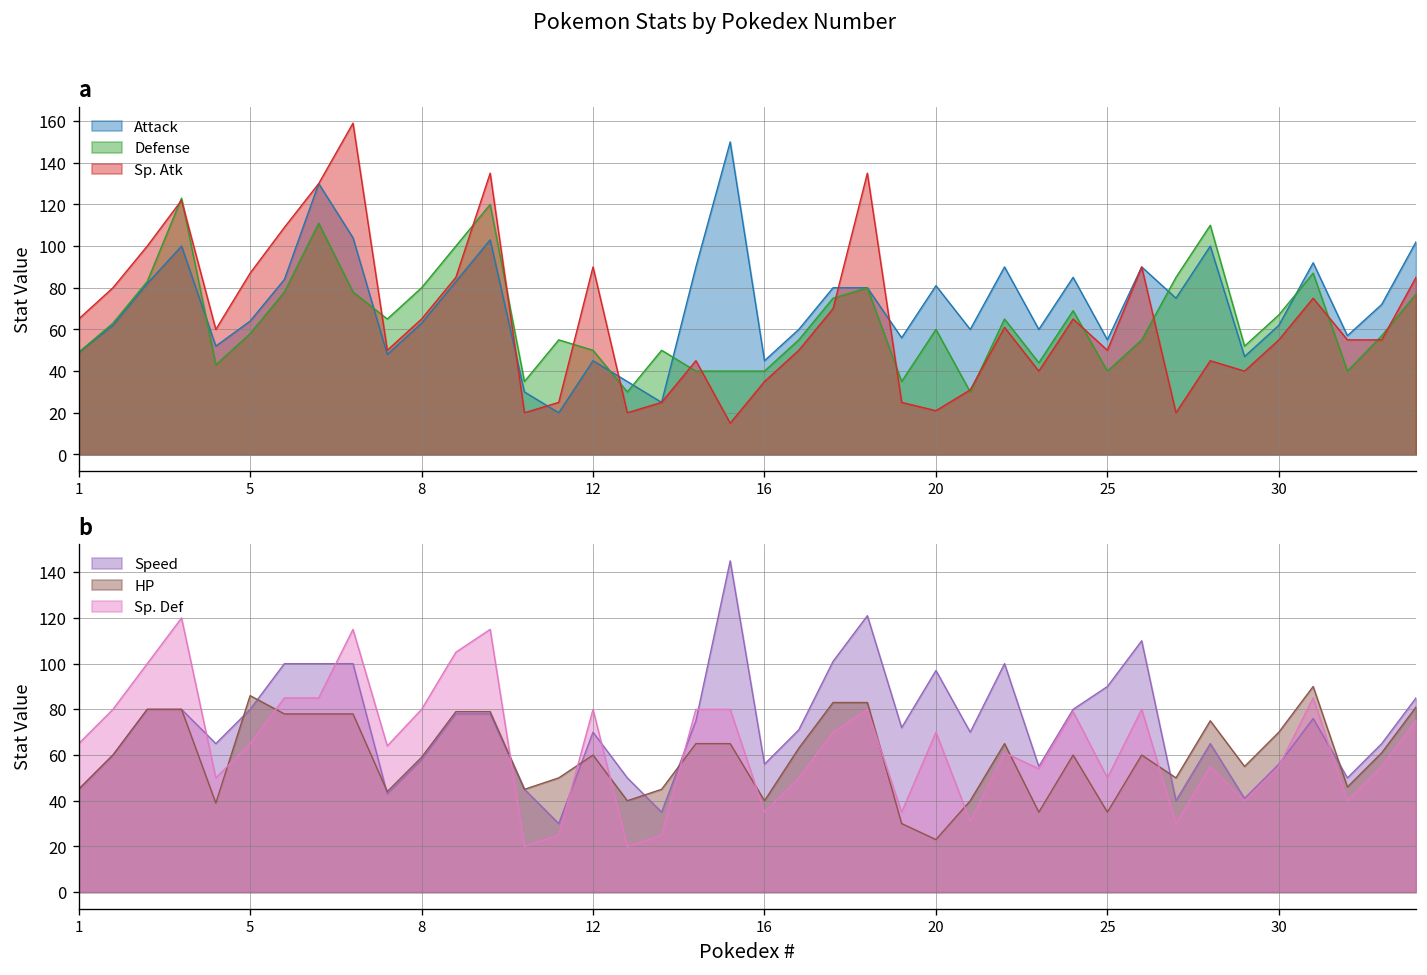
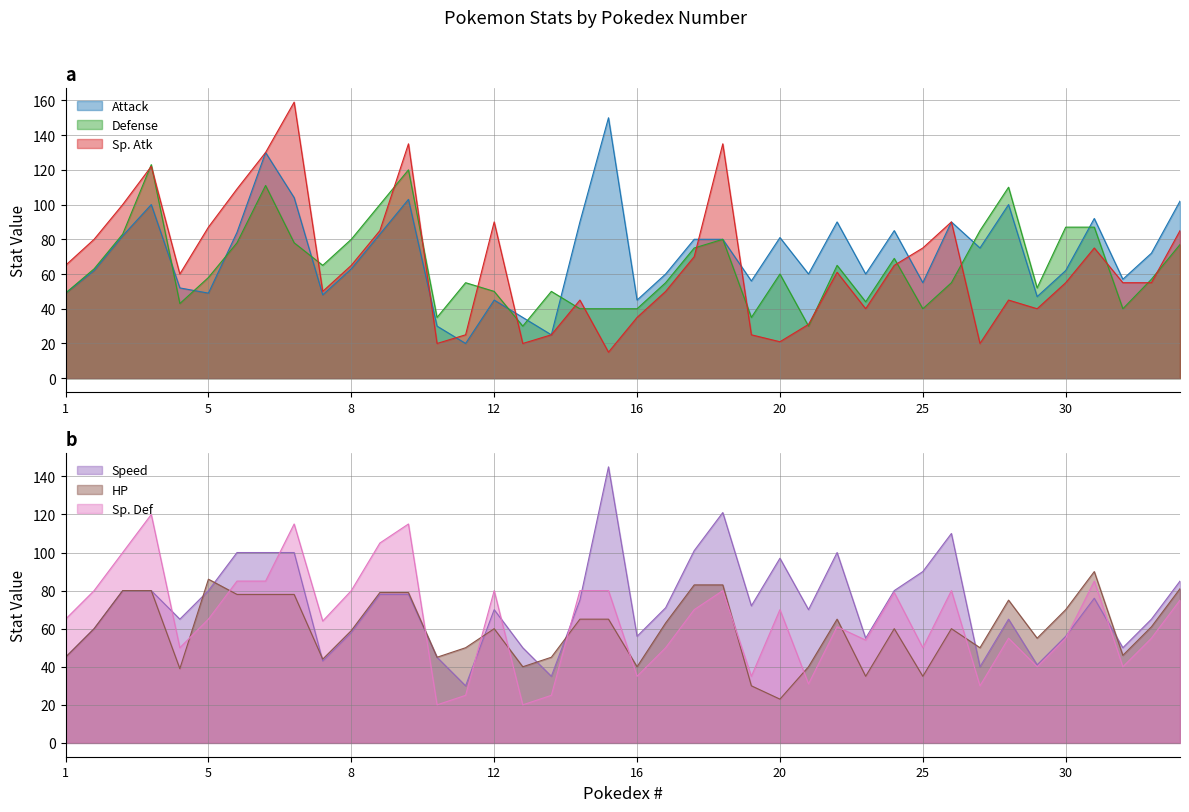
a, Attack, 5: 64 -> 49
a, Sp. Atk, 25: 50 -> 75
a, Defense, 30: 67 -> 87
